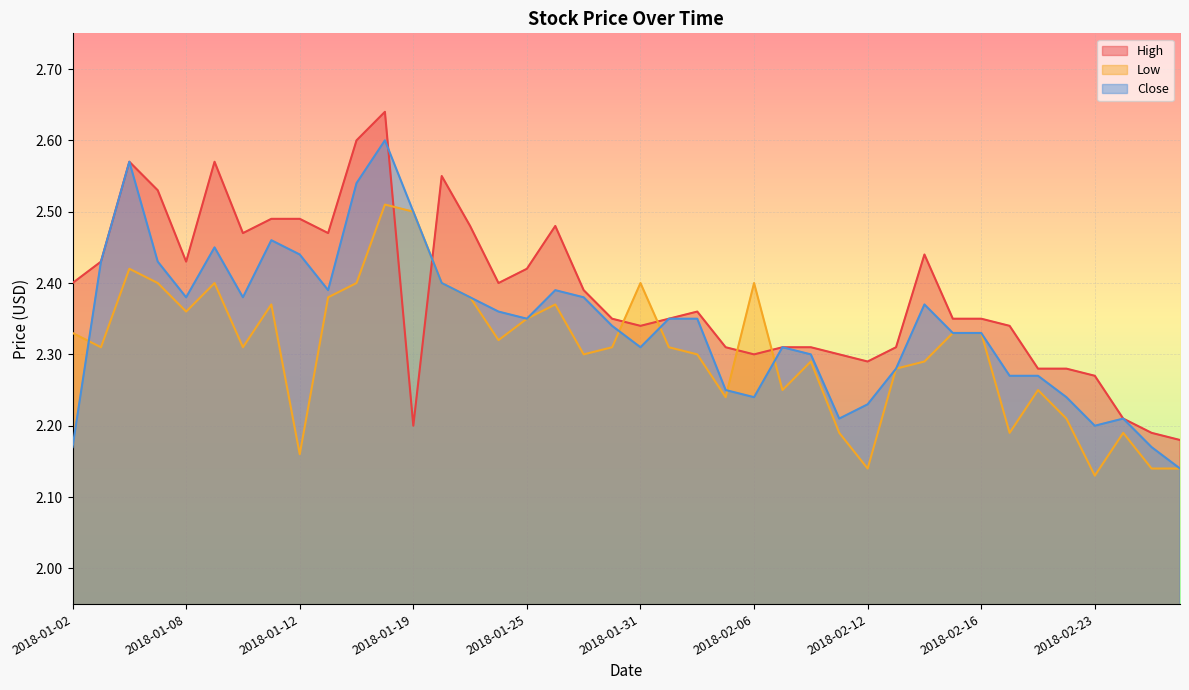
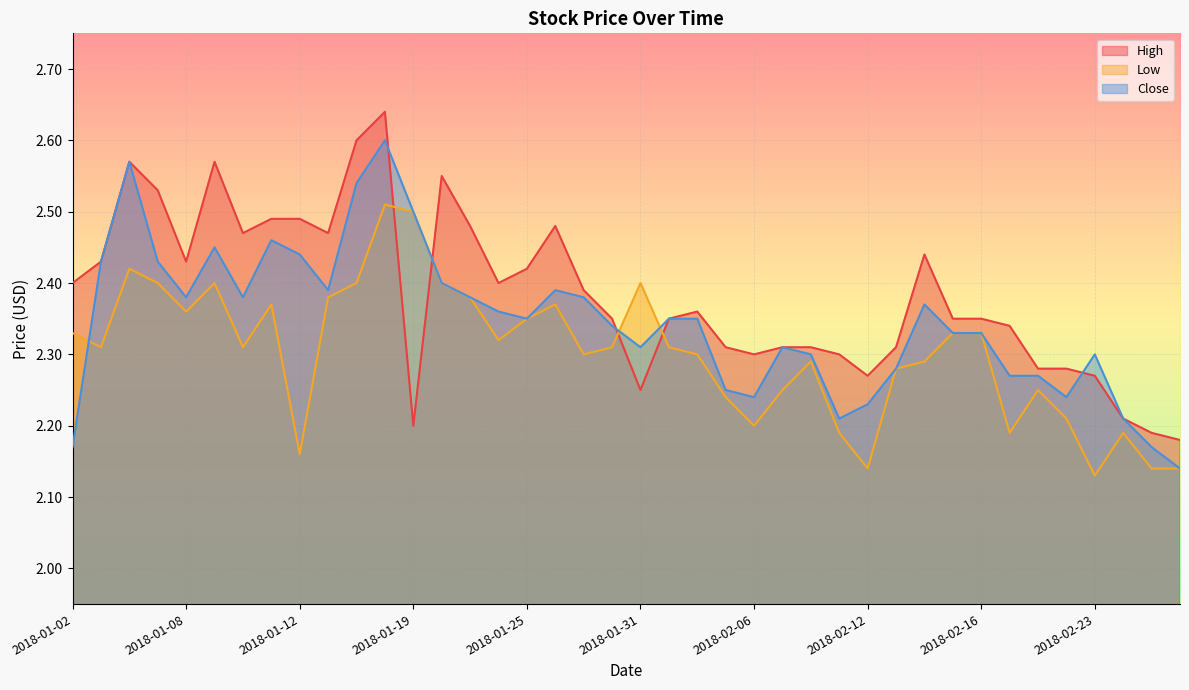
High, 2018-01-31: 2.34 -> 2.25
Low, 2018-02-06: 2.4 -> 2.2
High, 2018-02-12: 2.29 -> 2.27
Close, 2018-02-23: 2.2 -> 2.3
